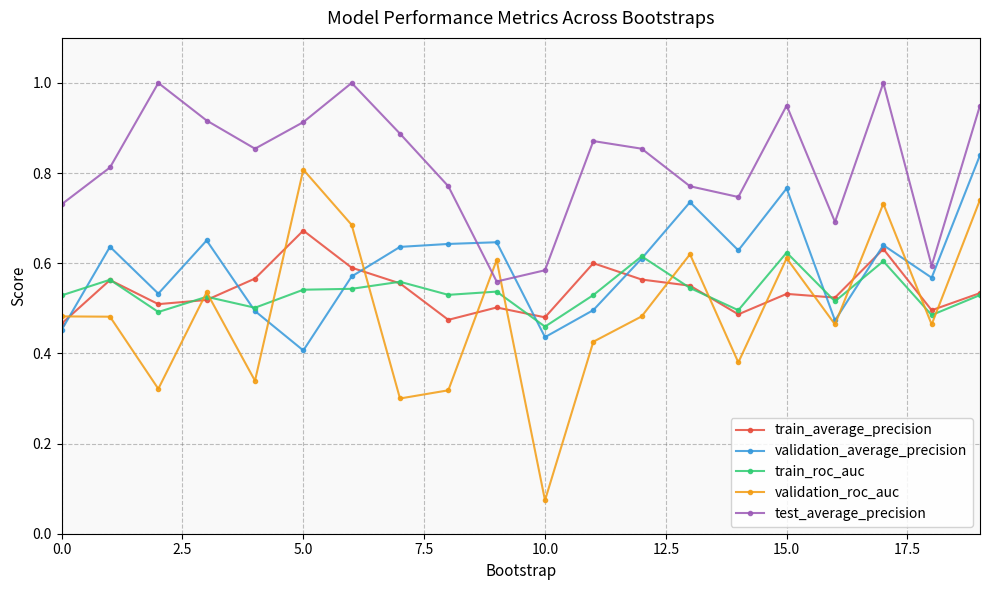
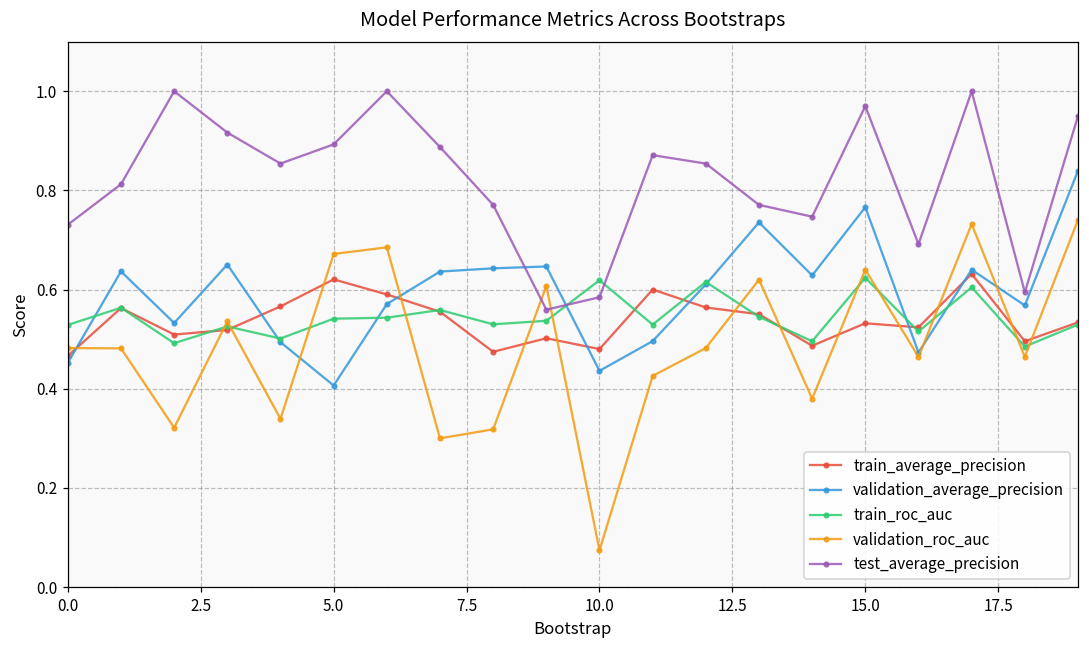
train_average_precision, 5.0: 0.67 -> 0.62
validation_roc_auc, 5.0: 0.81 -> 0.67
test_average_precision, 5.0: 0.91 -> 0.89
train_roc_auc, 10.0: 0.46 -> 0.62
validation_roc_auc, 15.0: 0.61 -> 0.64
test_average_precision, 15.0: 0.95 -> 0.97
